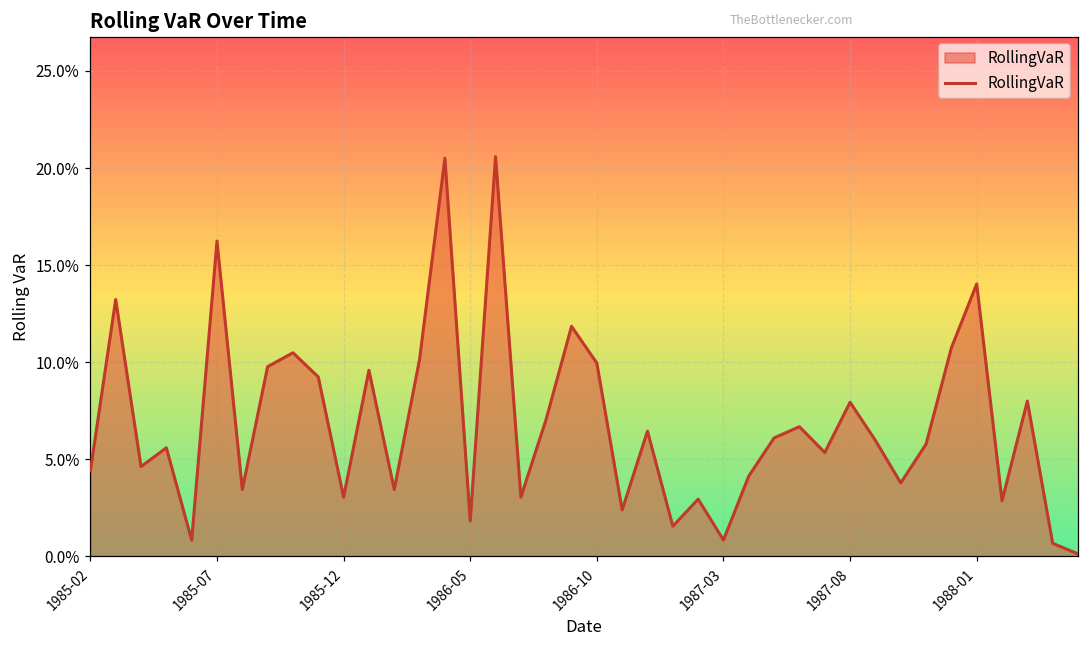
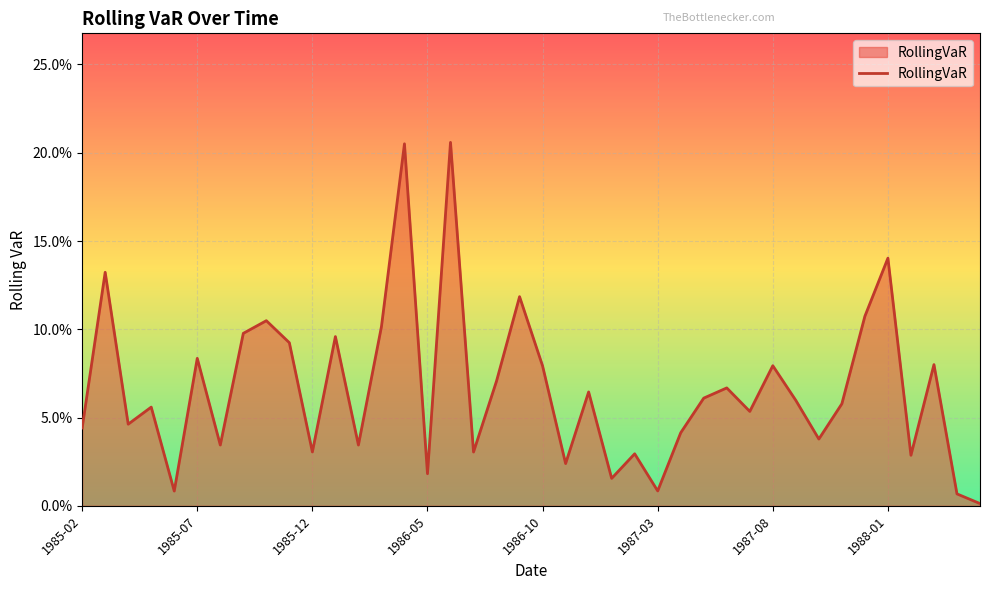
1985-07: 16.2% -> 8.4%
1986-10: 10.0% -> 7.9%
